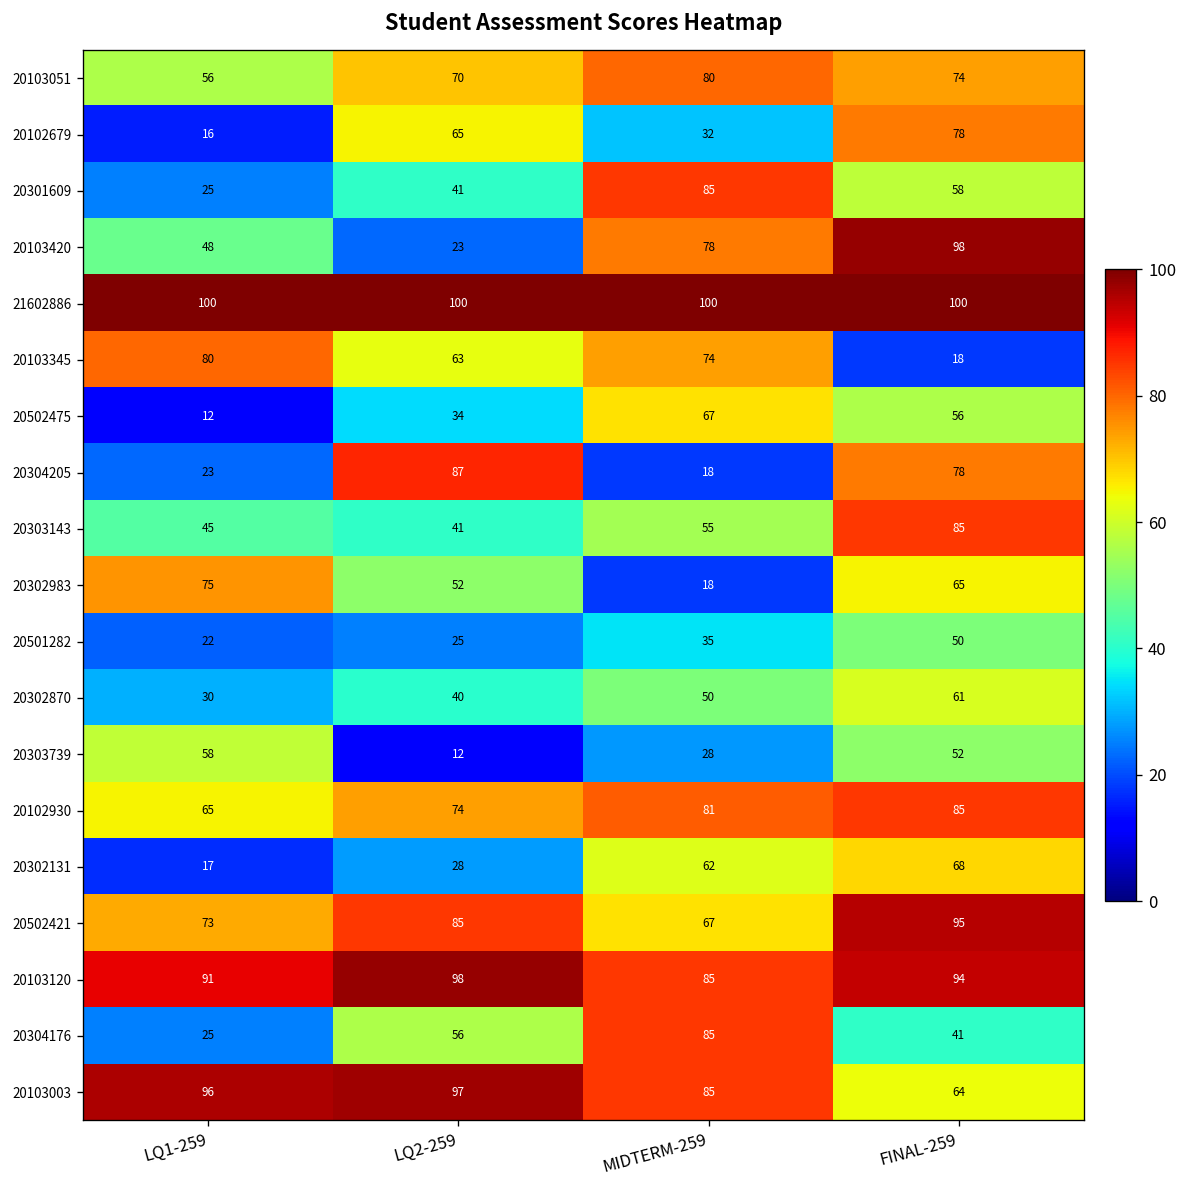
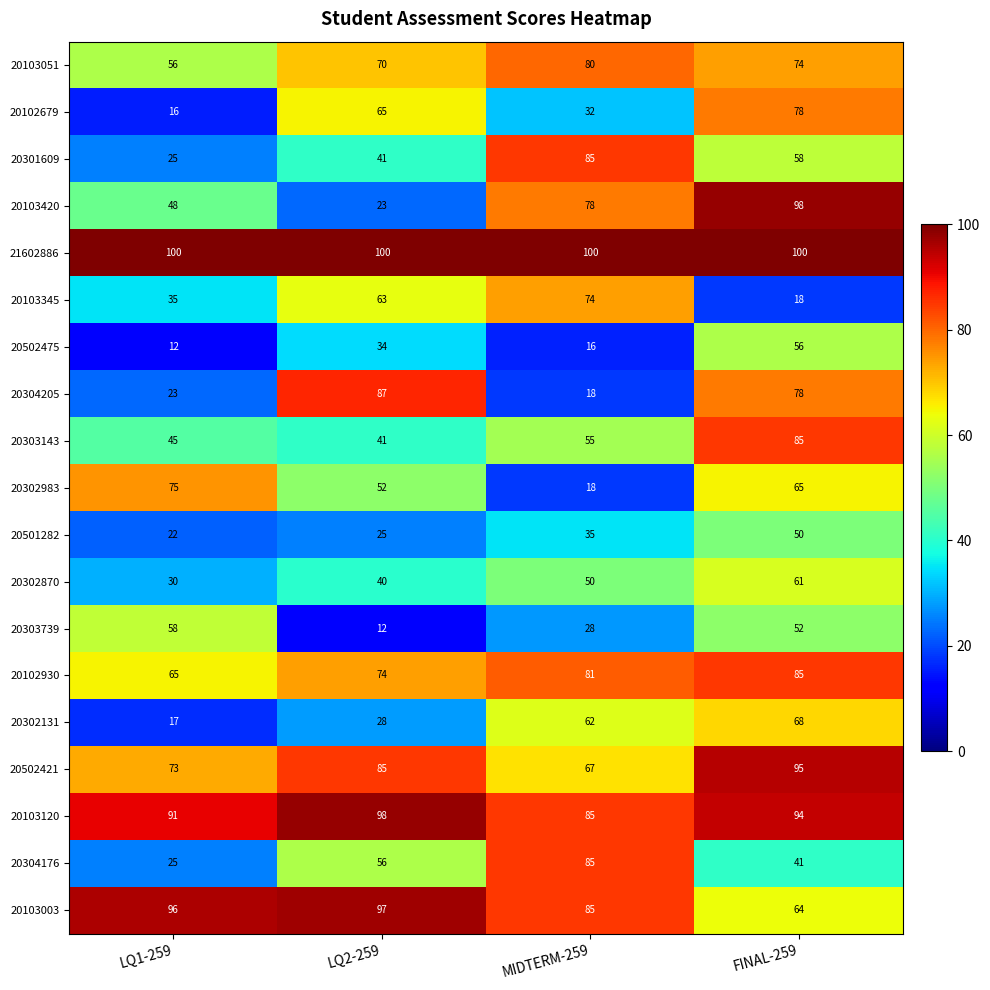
20103345, LQ1-259: 80 -> 35
20502475, MIDTERM-259: 67 -> 16
